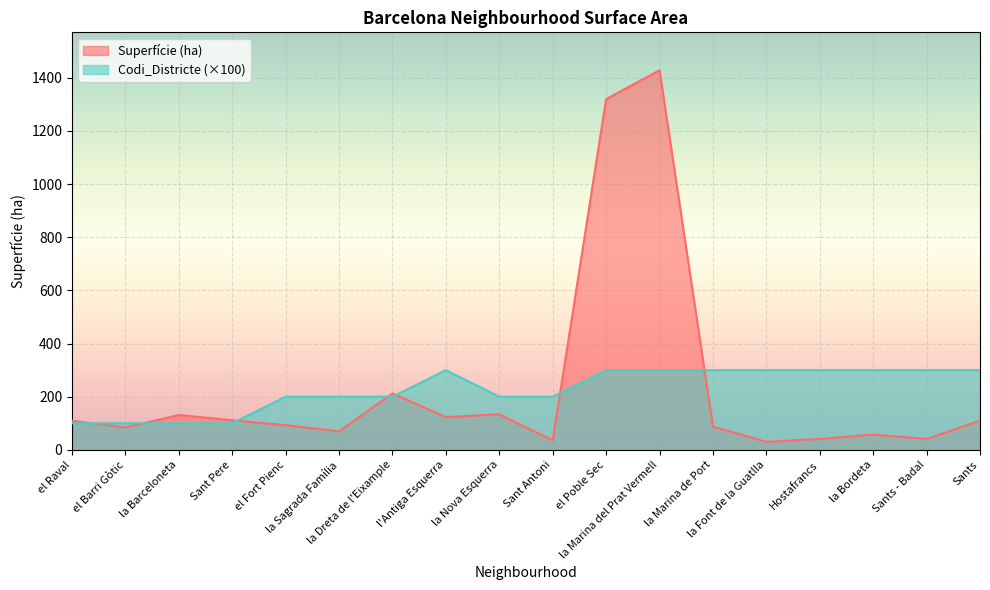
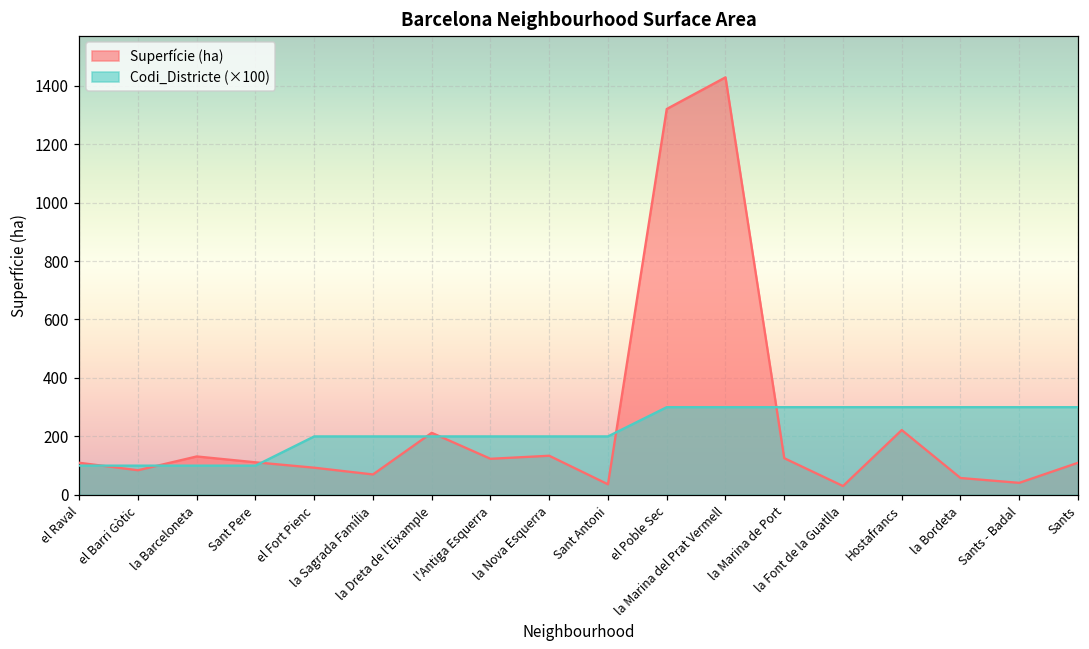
Codi_Districte (×100), l'Antiga Esquerra: 300 -> 200
Superfície (ha), la Marina de Port: 90 -> 130
Superfície (ha), Hostafrancs: 40 -> 220
